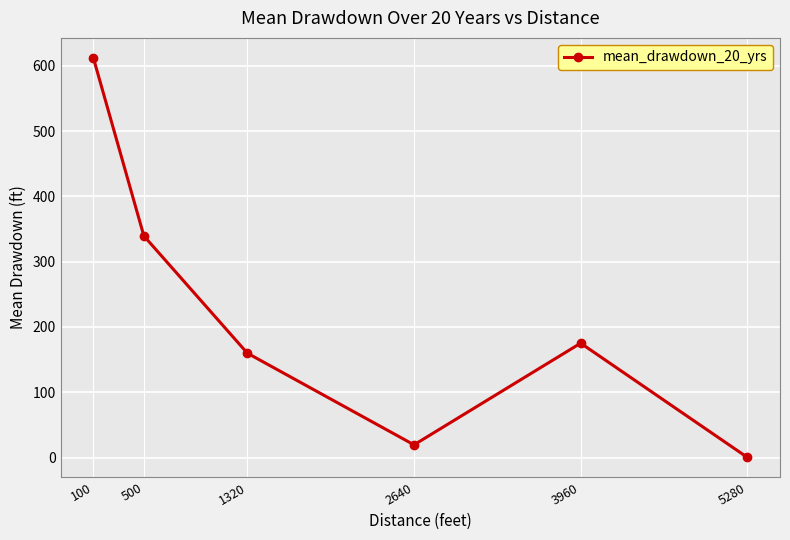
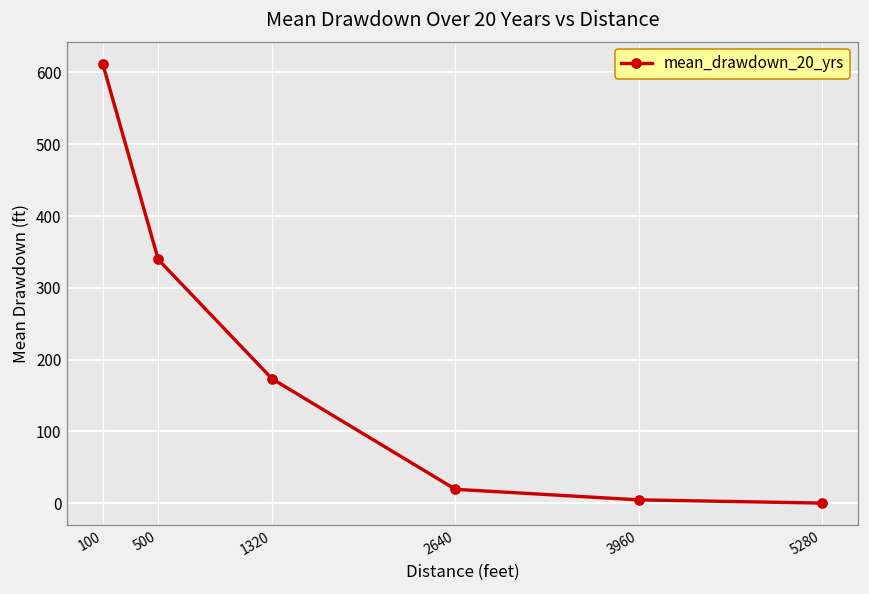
1320: 160 -> 170
3960: 180 -> 0
